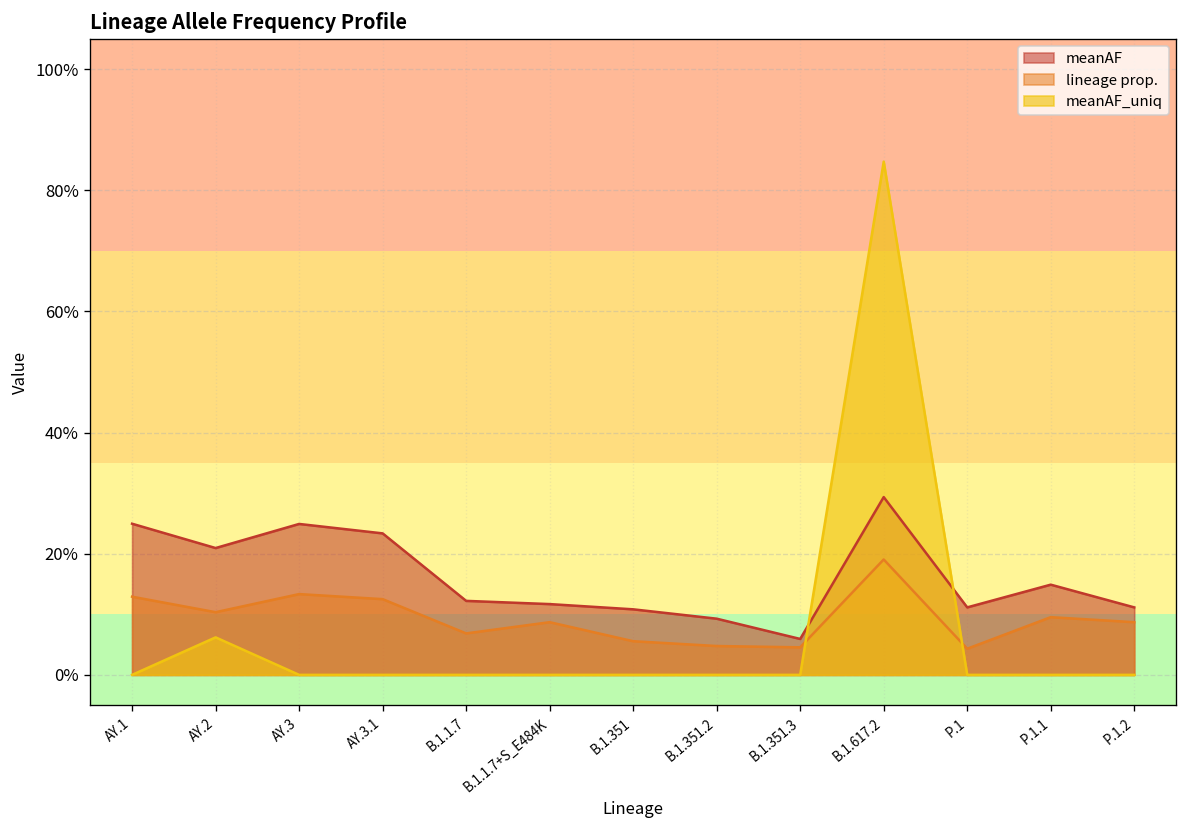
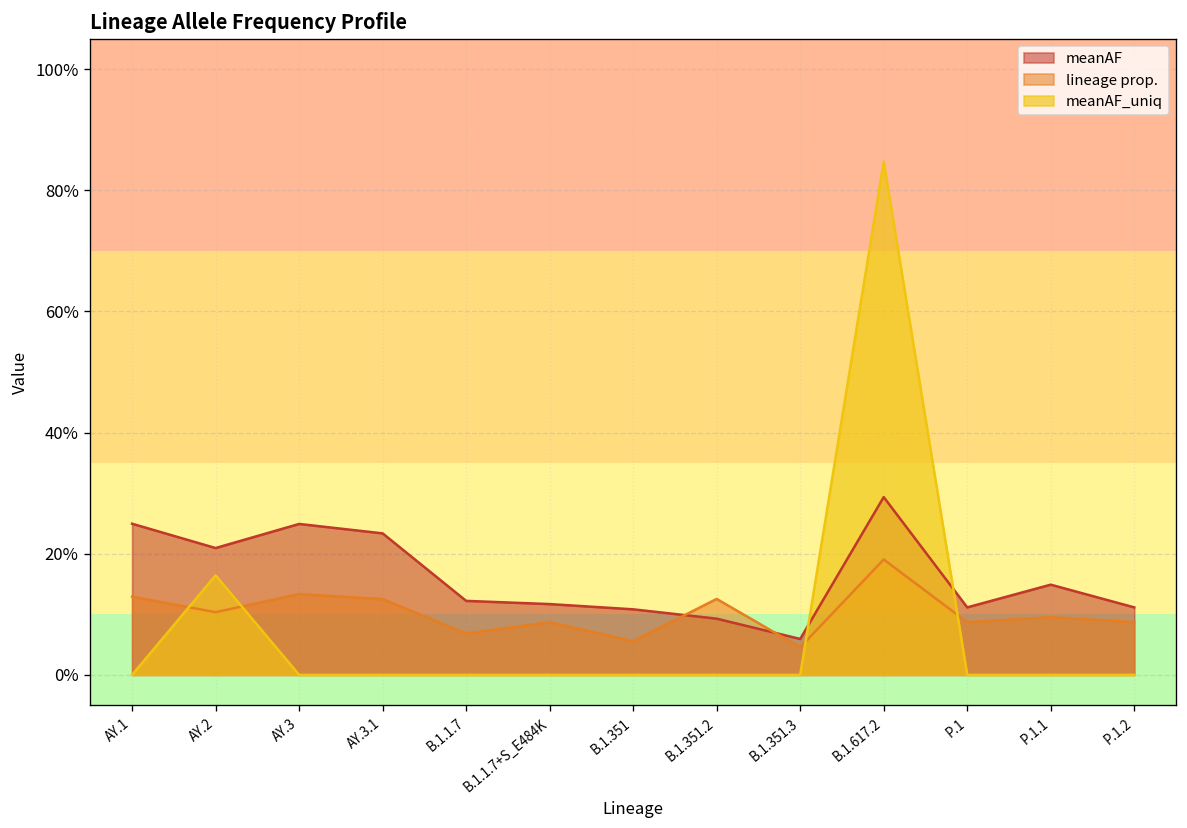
meanAF_uniq, AY.2: 6% -> 16%
lineage prop., B.1.351.2: 5% -> 13%
lineage prop., P.1: 4% -> 9%
